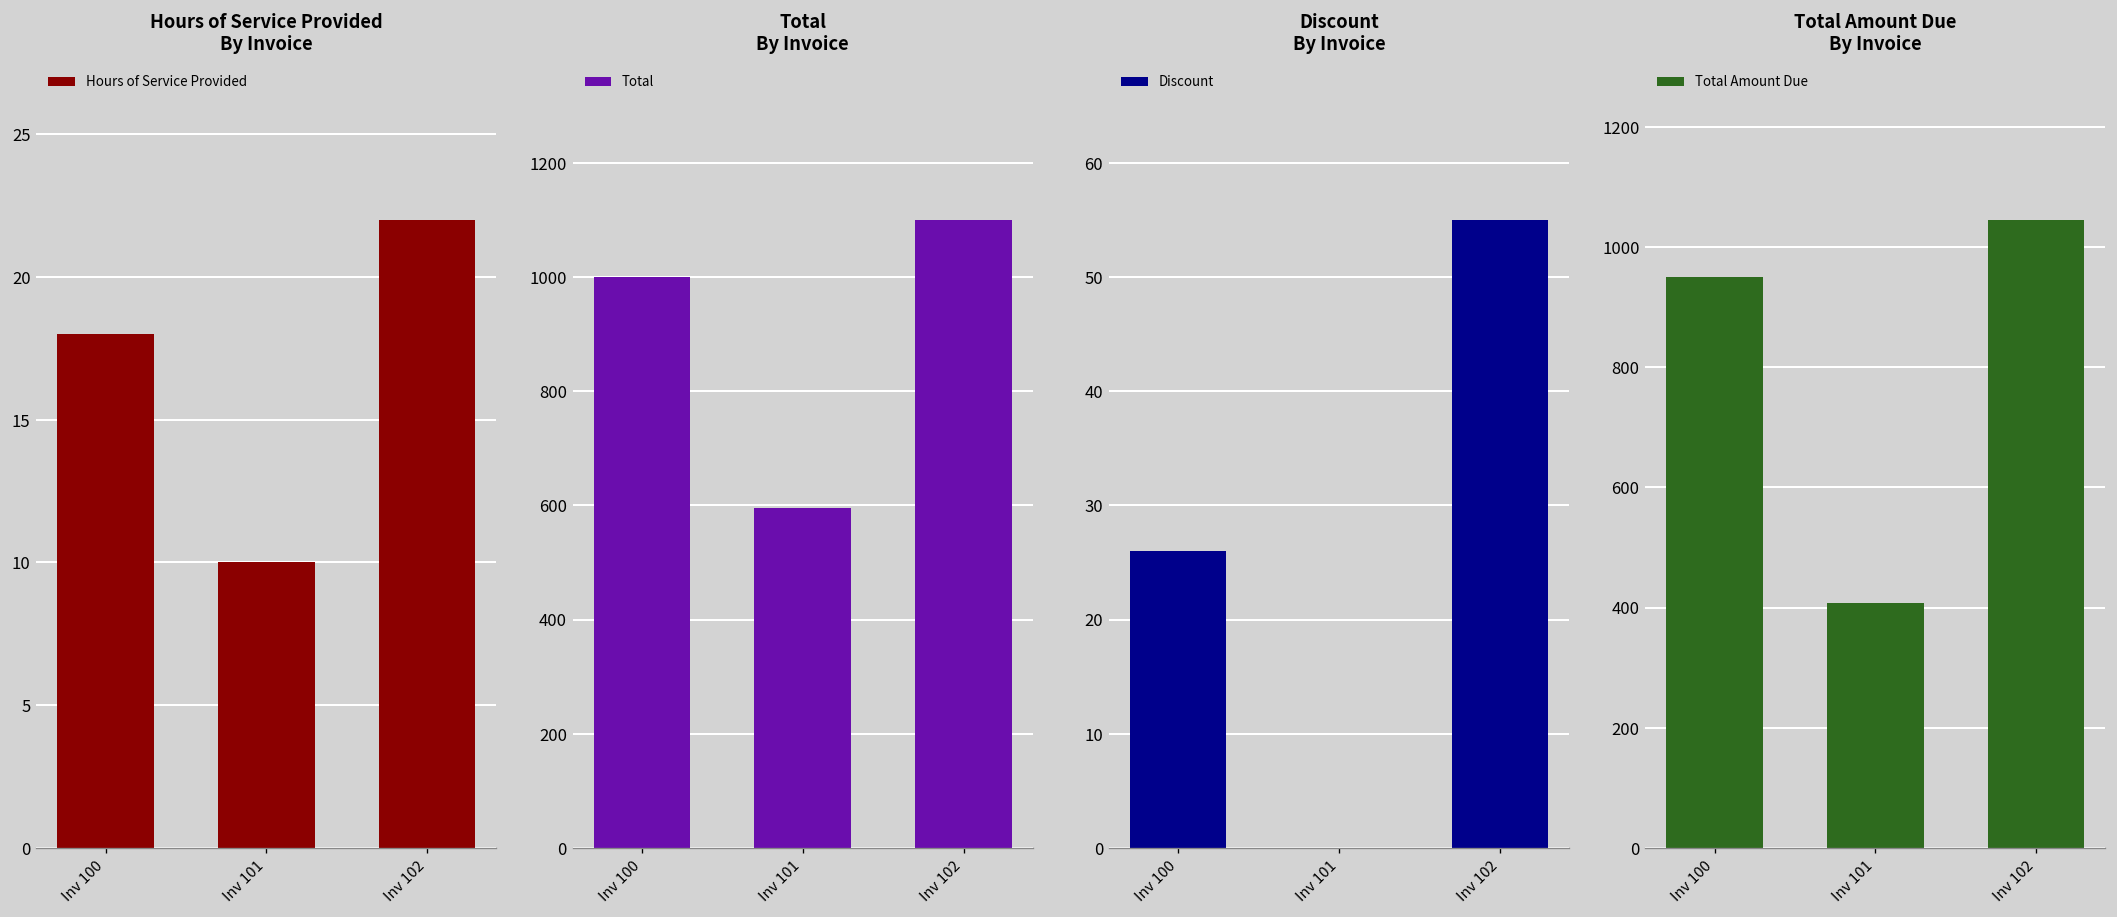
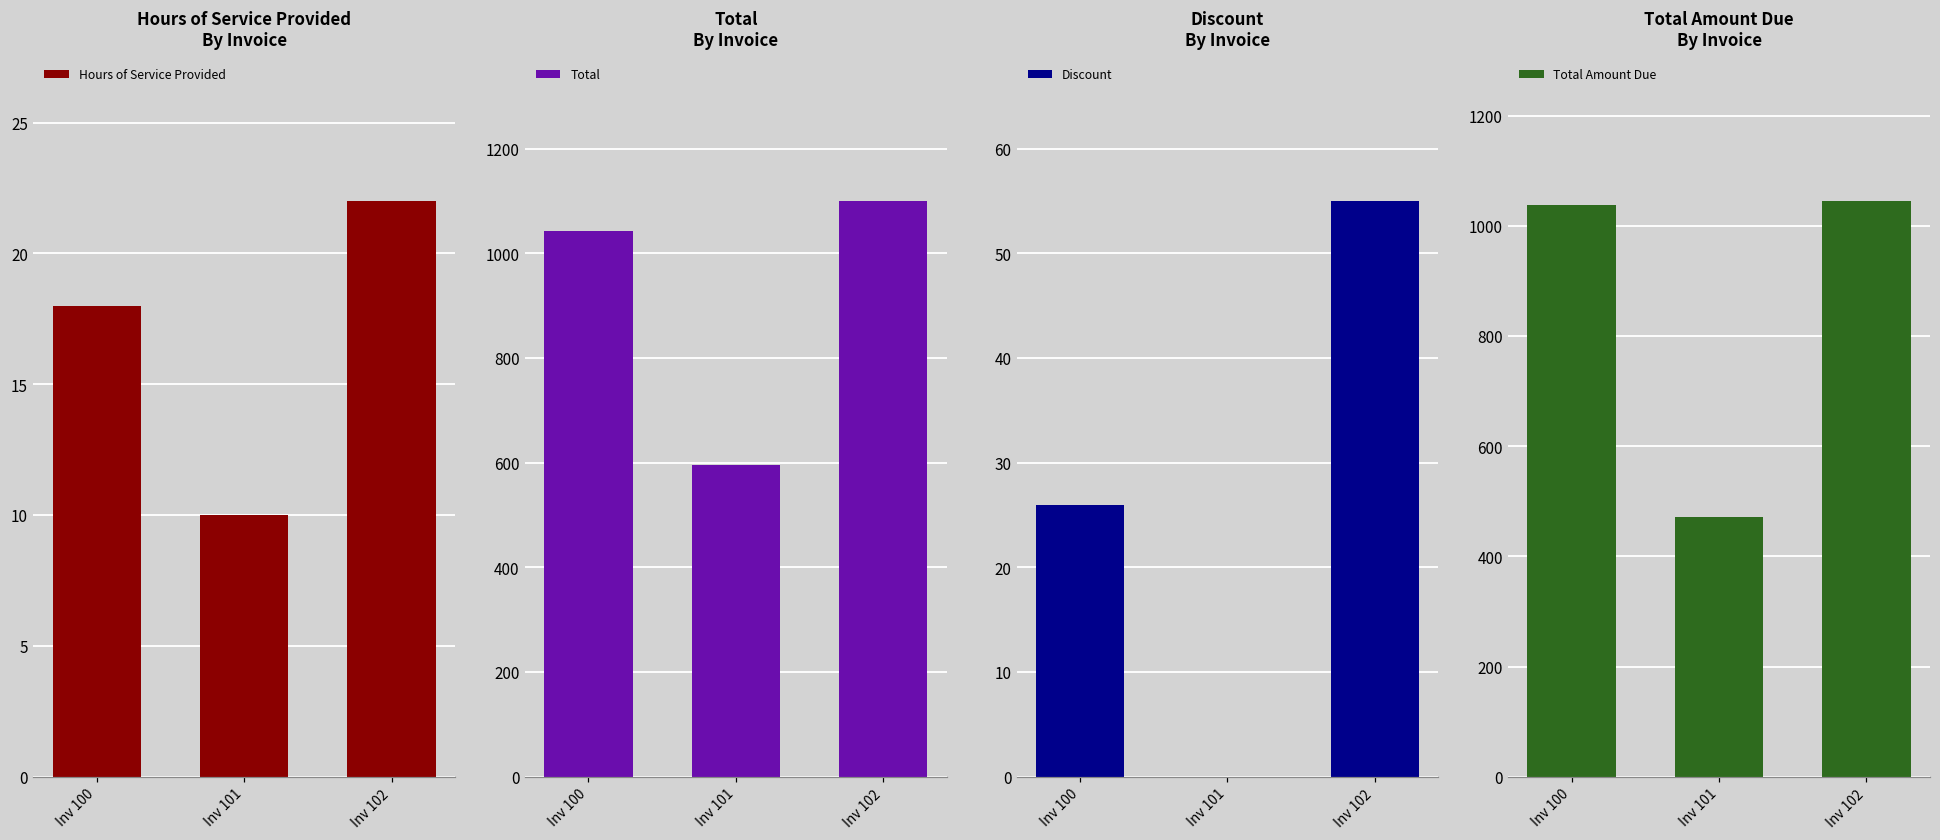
Total By Invoice, Inv 100: 1000 -> 1040
Total Amount Due By Invoice, Inv 100: 950 -> 1040
Total Amount Due By Invoice, Inv 101: 410 -> 470
